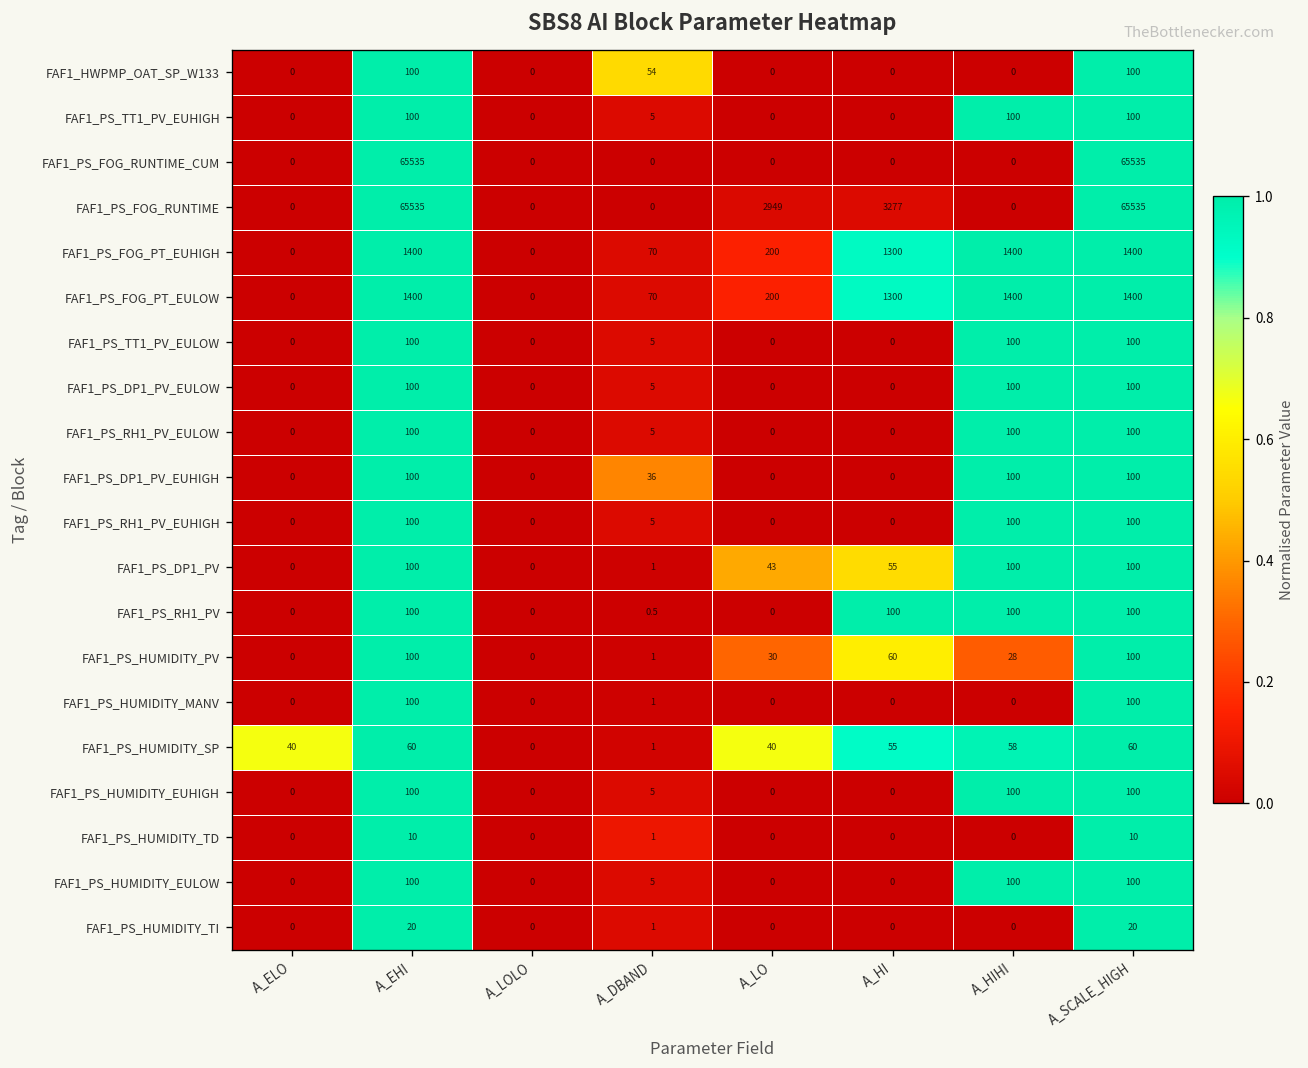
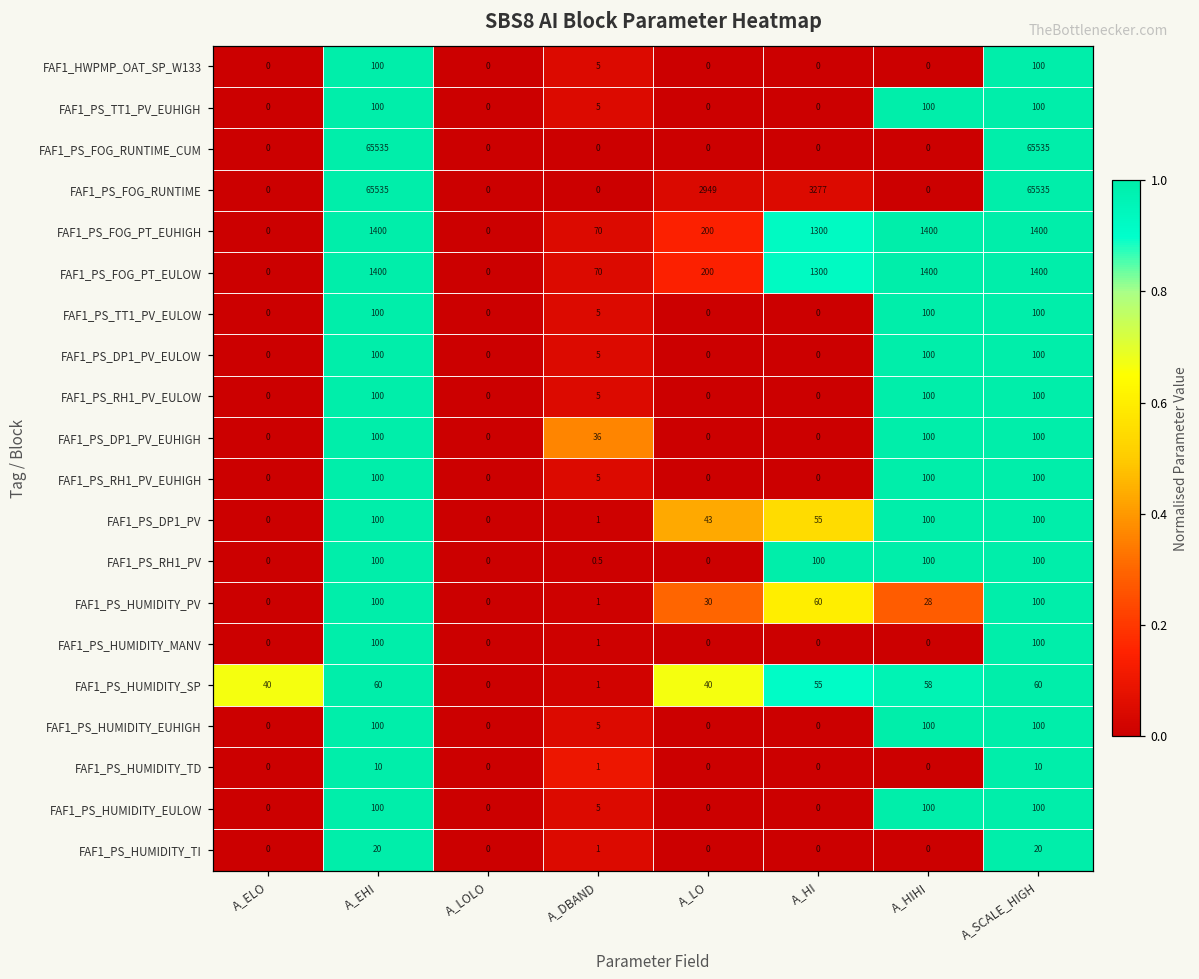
FAF1_HWPMP_OAT_SP_W133, A_DBAND: 54 -> 5
